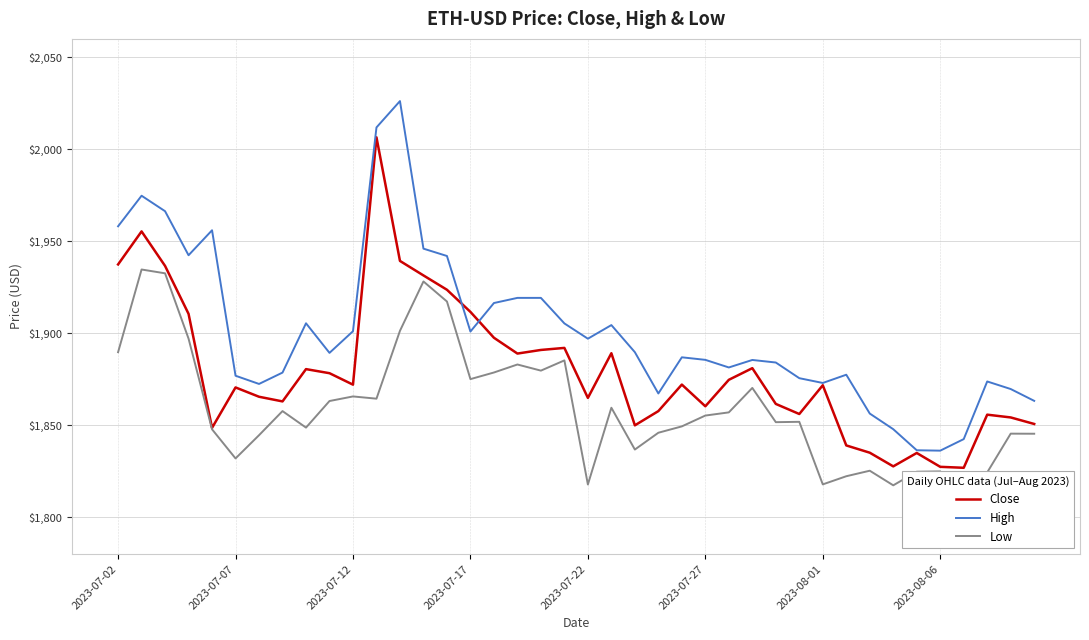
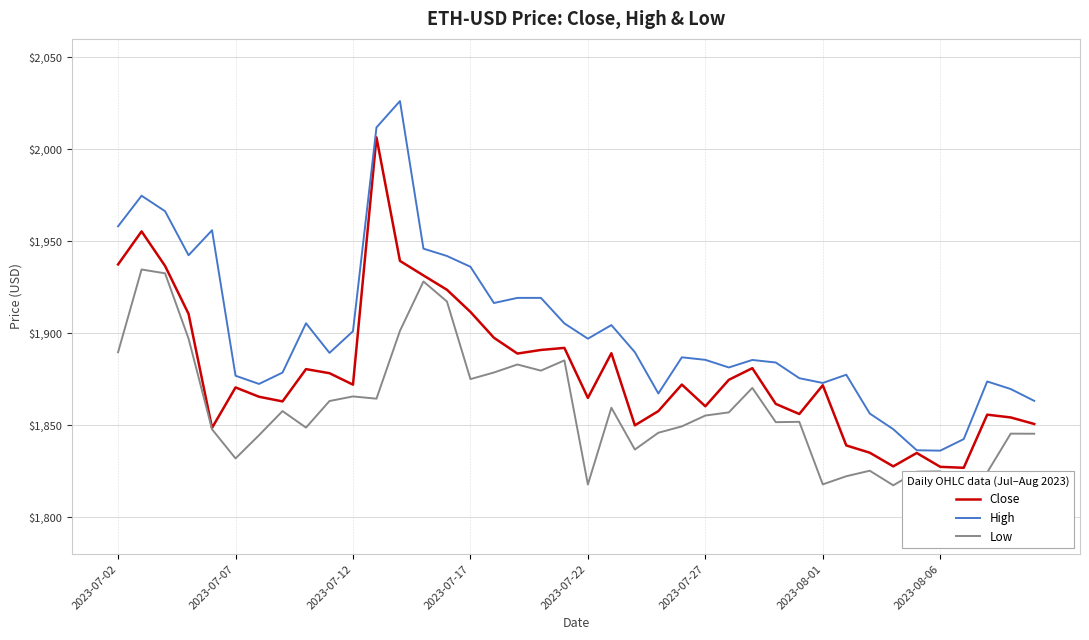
High, 2023-07-17: $1,901 -> $1,936
